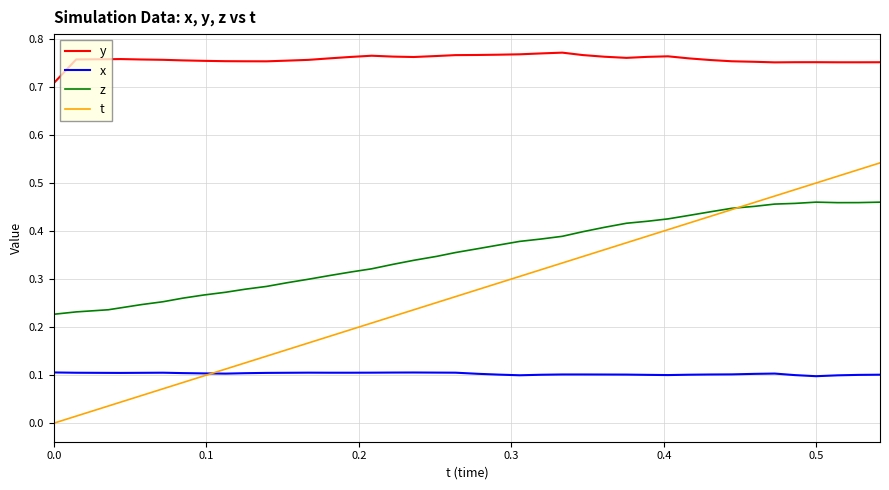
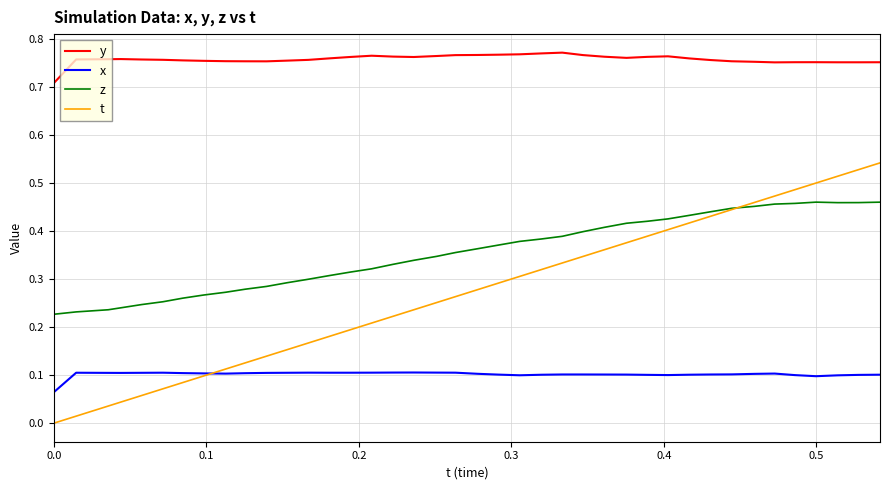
x, 0.0: 0.11 -> 0.06
